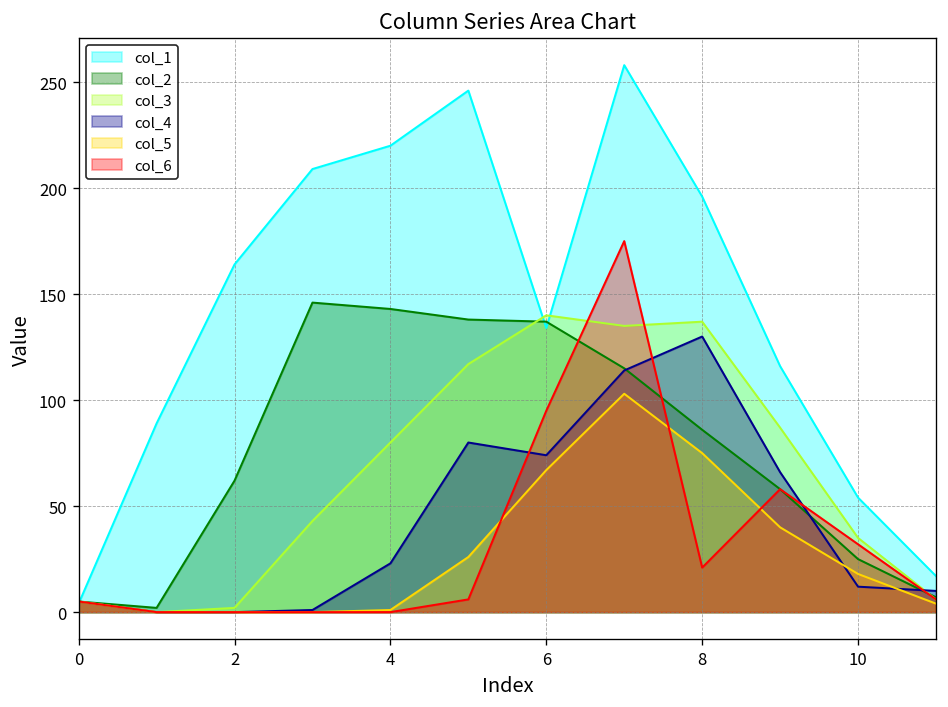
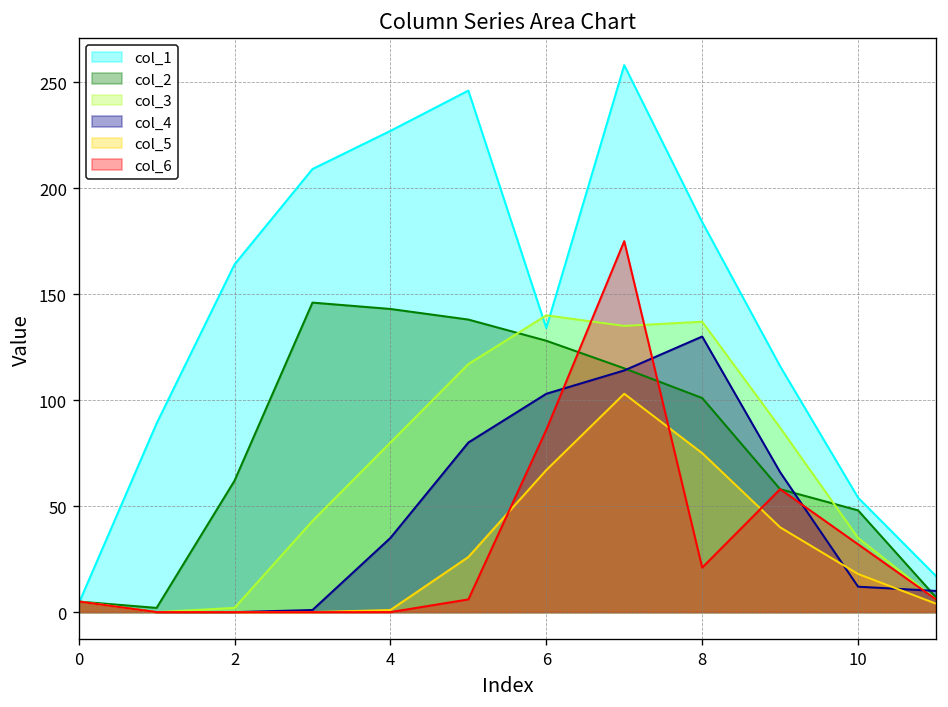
col_1, 4: 220 -> 227
col_4, 4: 23 -> 35
col_2, 6: 137 -> 128
col_4, 6: 74 -> 103
col_6, 6: 95 -> 86
col_1, 8: 196 -> 184
col_2, 8: 86 -> 101
col_2, 10: 25 -> 48
